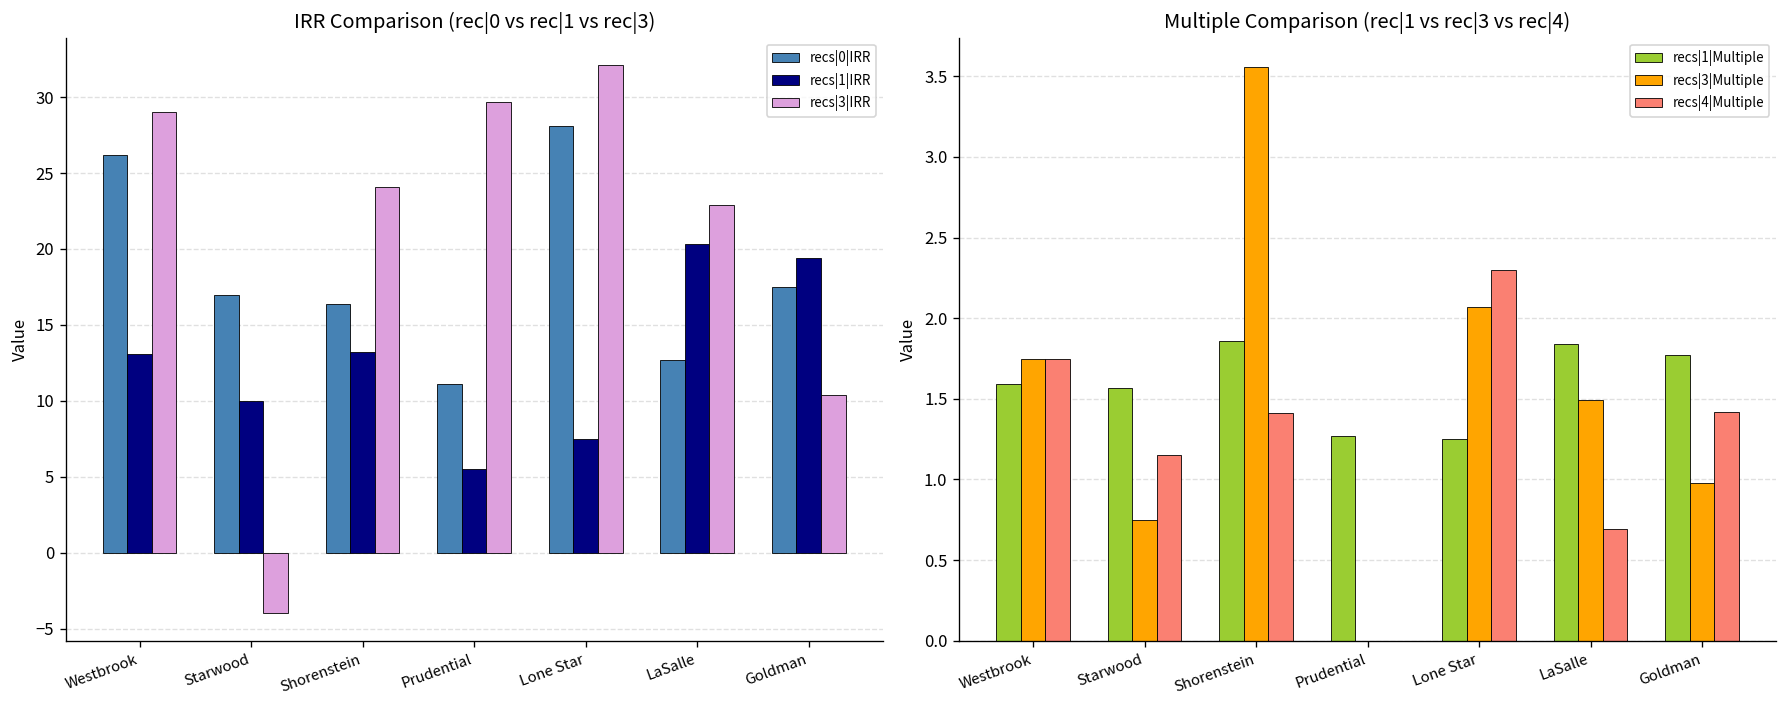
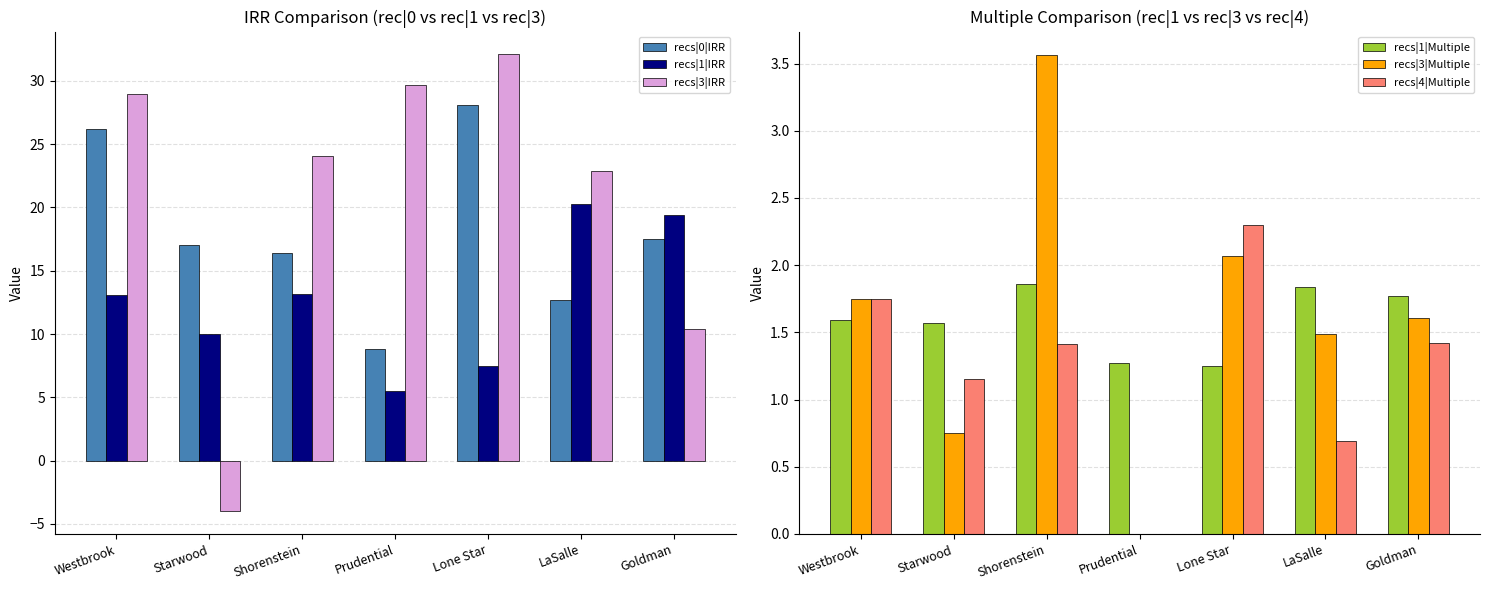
IRR Comparison (rec|0 vs rec|1 vs rec|3), recs|0|IRR, Prudential: 11.1 -> 8.8
Multiple Comparison (rec|1 vs rec|3 vs rec|4), recs|3|Multiple, Goldman: 0.98 -> 1.61
